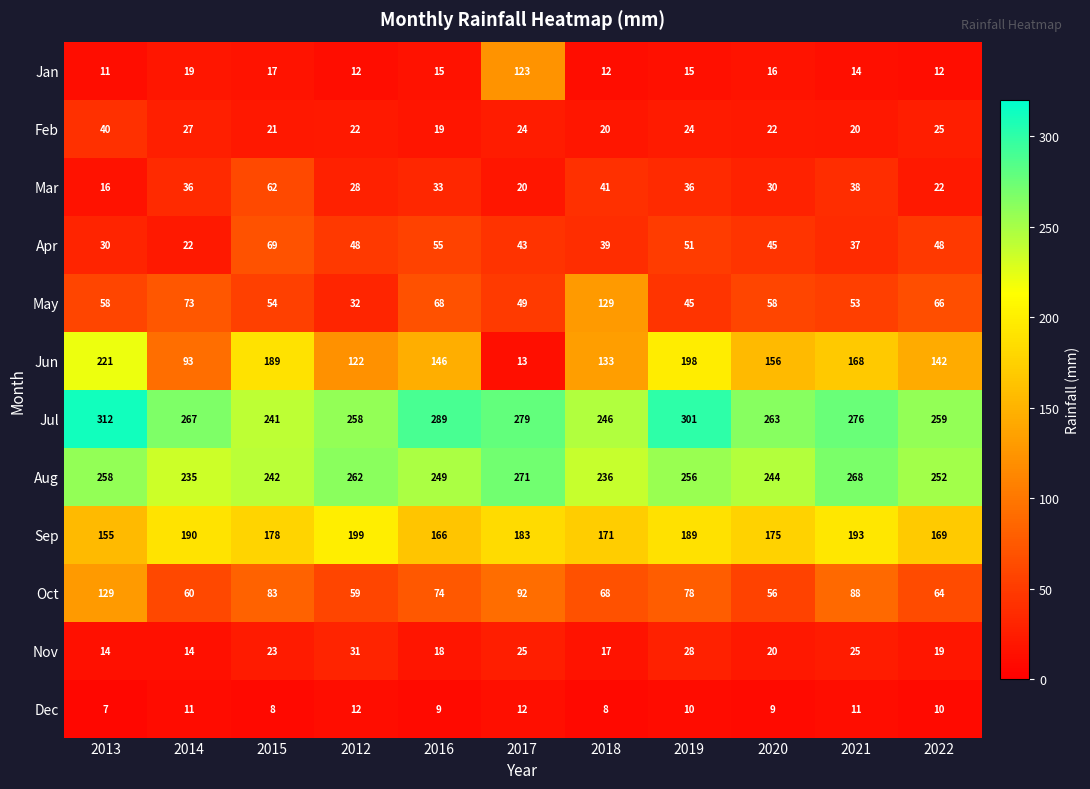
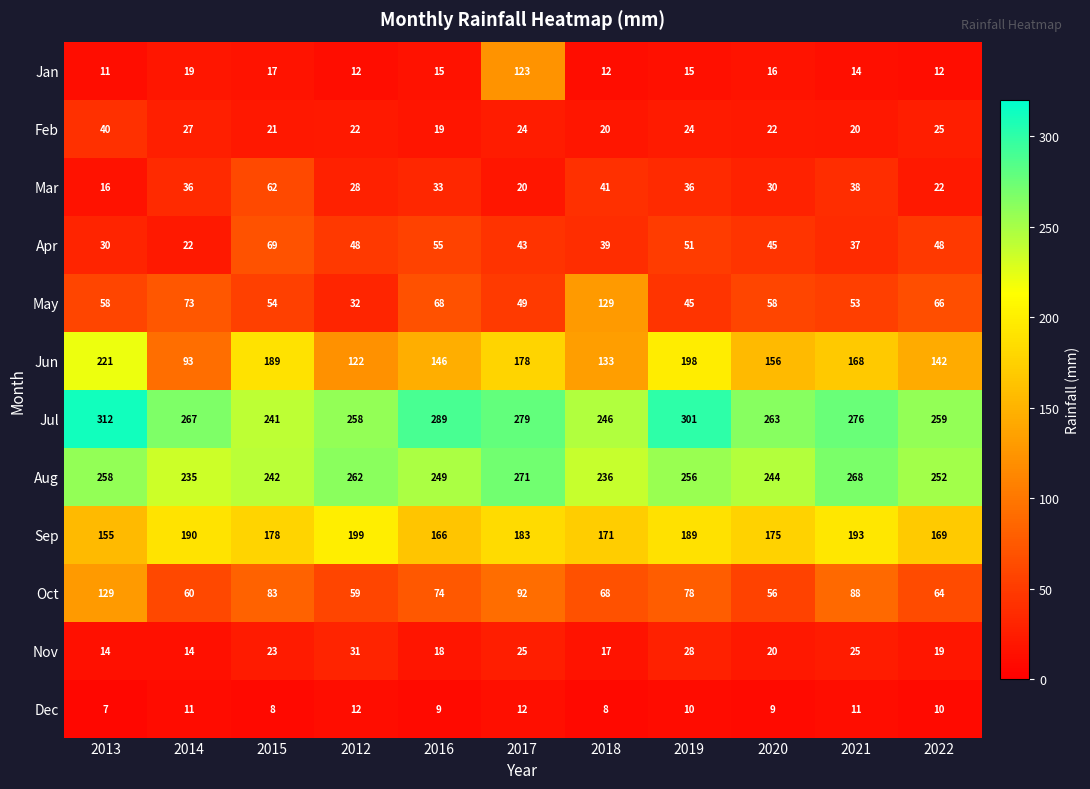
Jun, 2017: 13 -> 178
